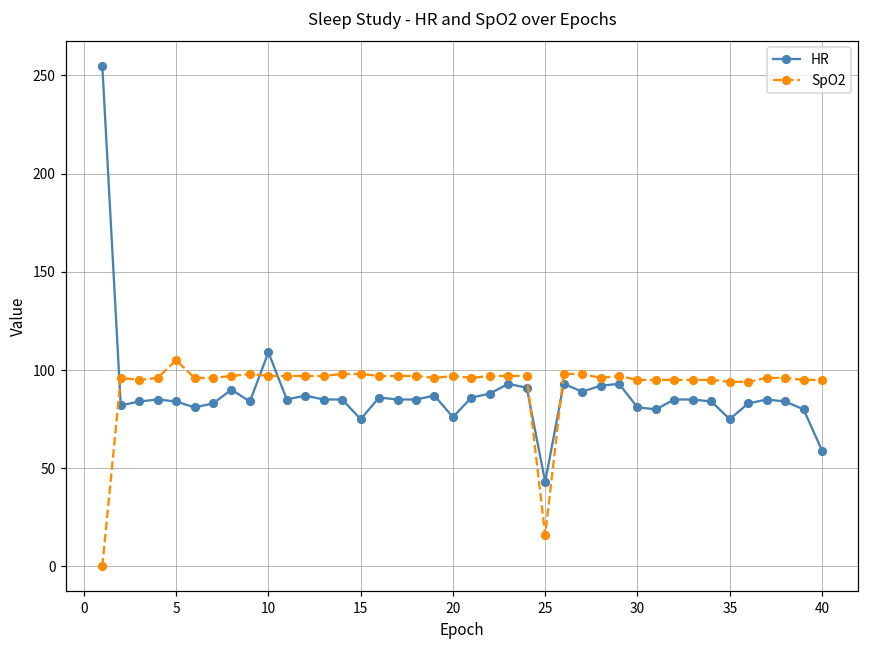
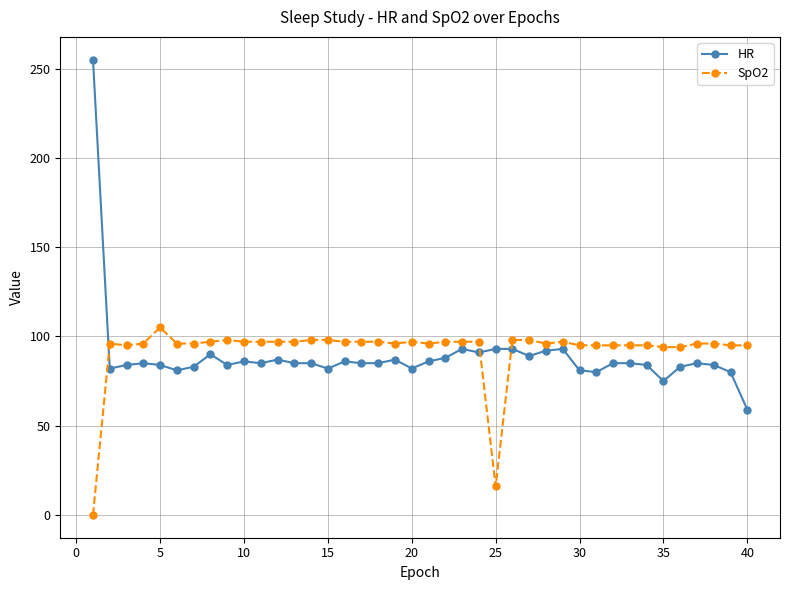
HR, 10: 109 -> 86
HR, 15: 75 -> 82
HR, 20: 76 -> 82
HR, 25: 43 -> 93
